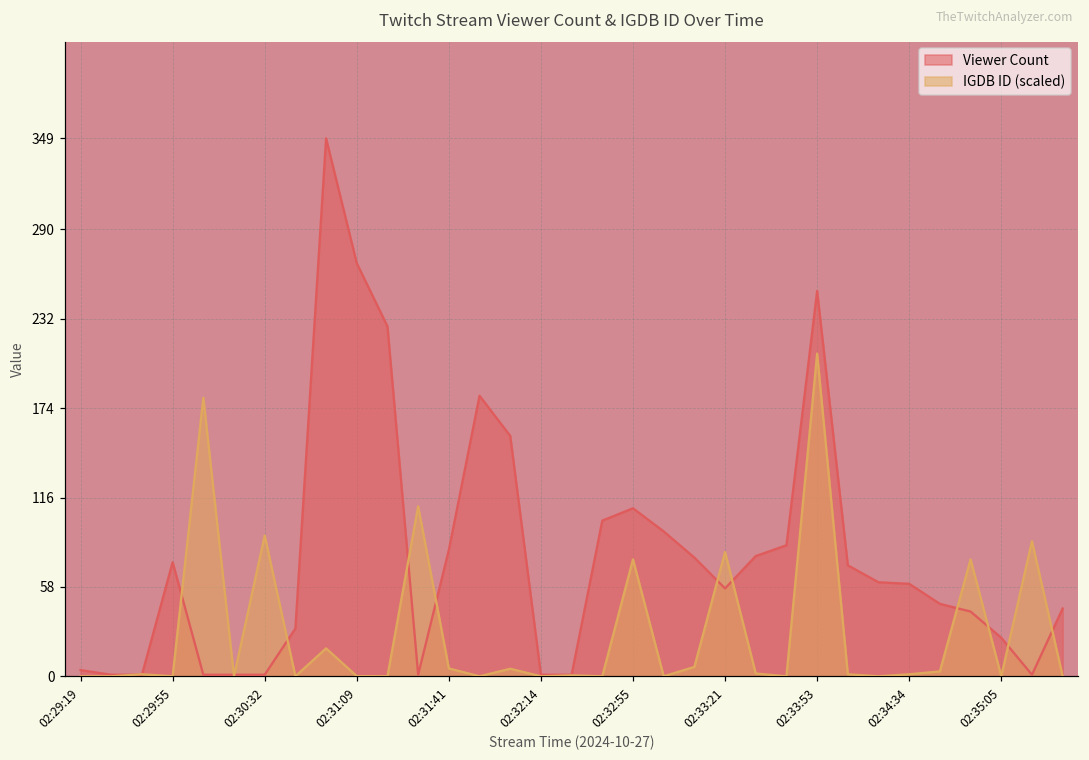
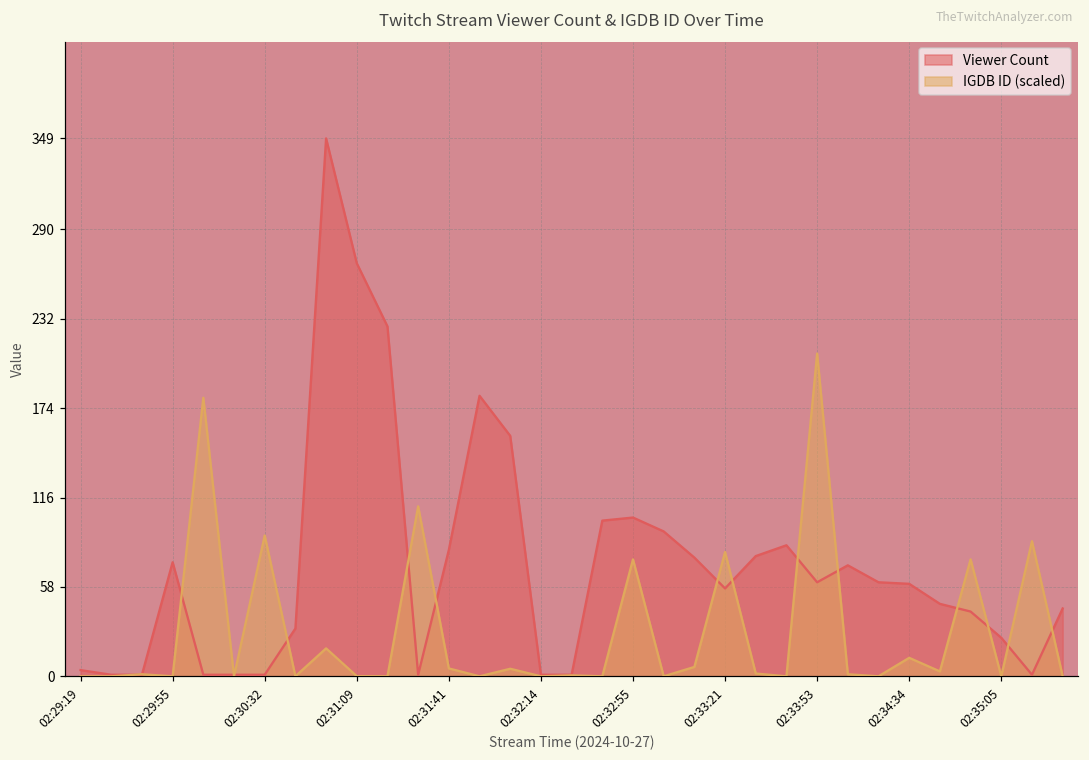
Viewer Count, 02:32:55: 109 -> 103
Viewer Count, 02:33:53: 250 -> 61
IGDB ID (scaled), 02:34:34: 1 -> 12
